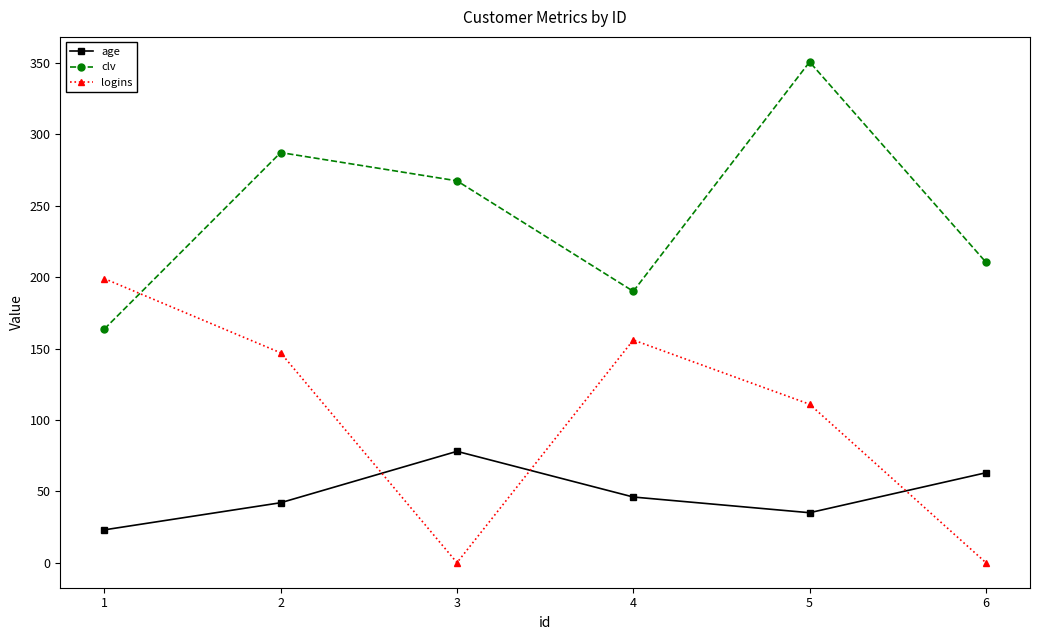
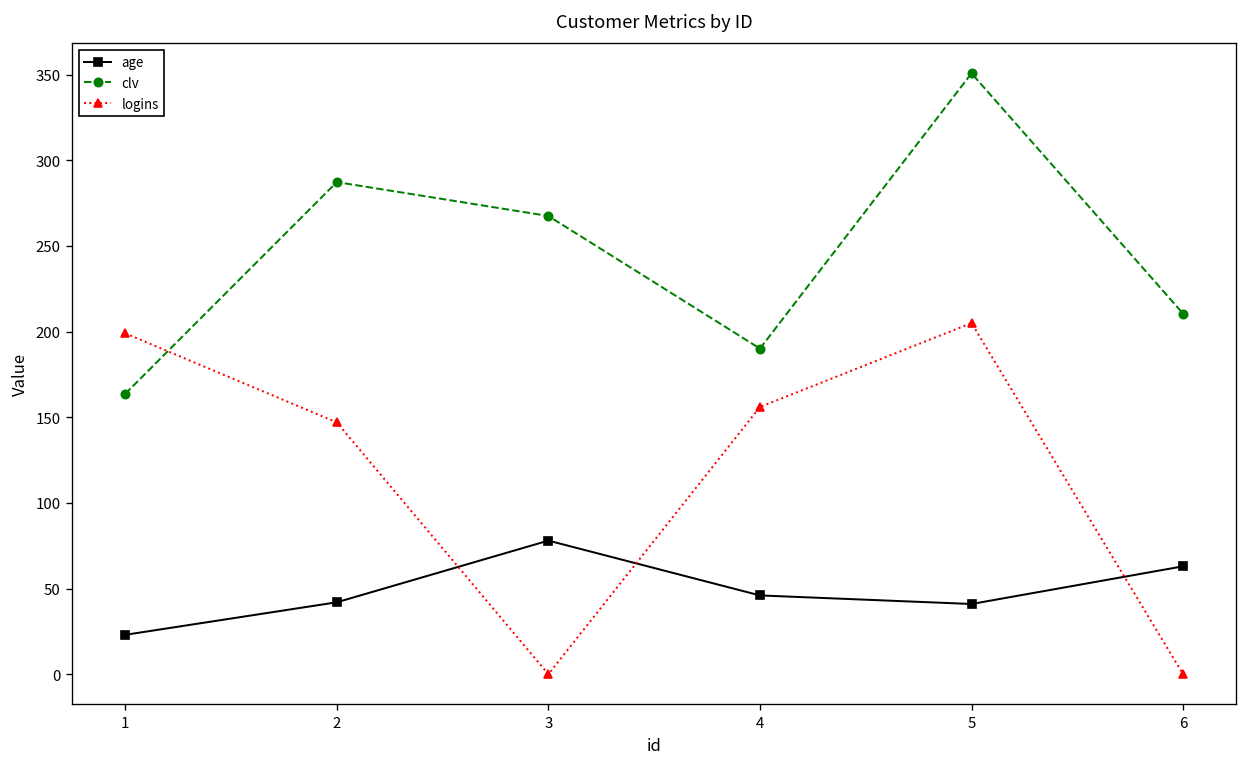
age, 5: 35 -> 41
logins, 5: 111 -> 205
